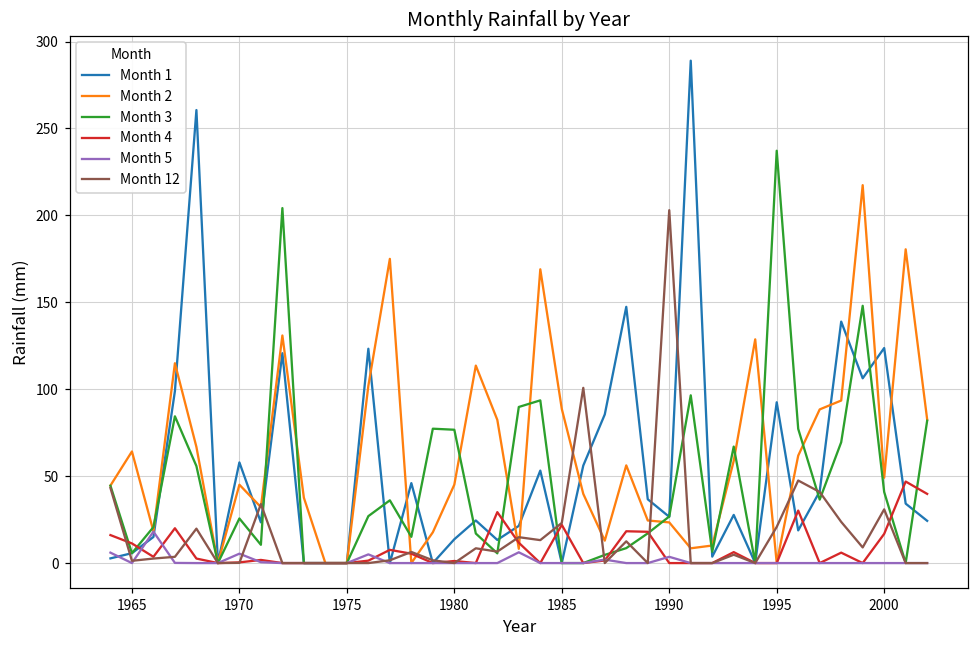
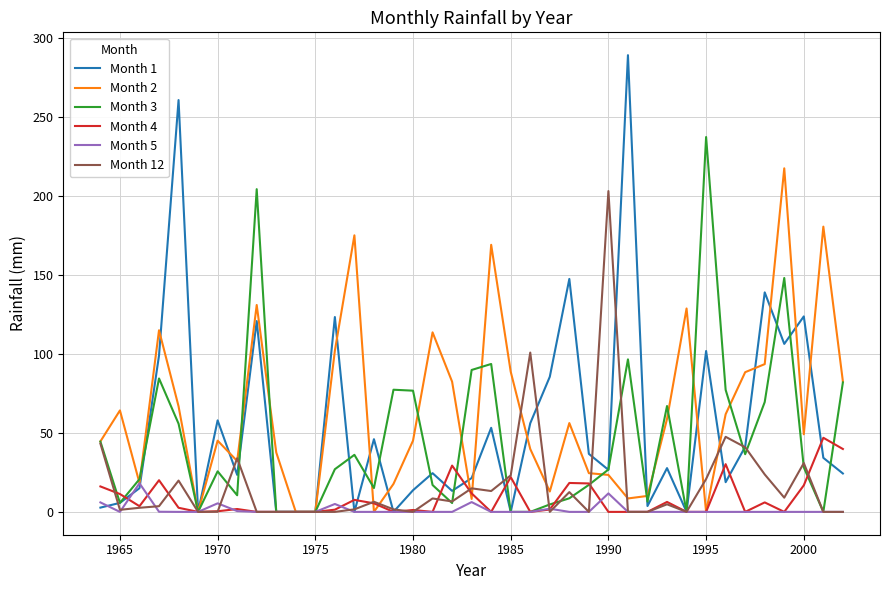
Month 5, 1990: 4 -> 12
Month 1, 1995: 93 -> 102
Month 3, 2000: 41 -> 28
